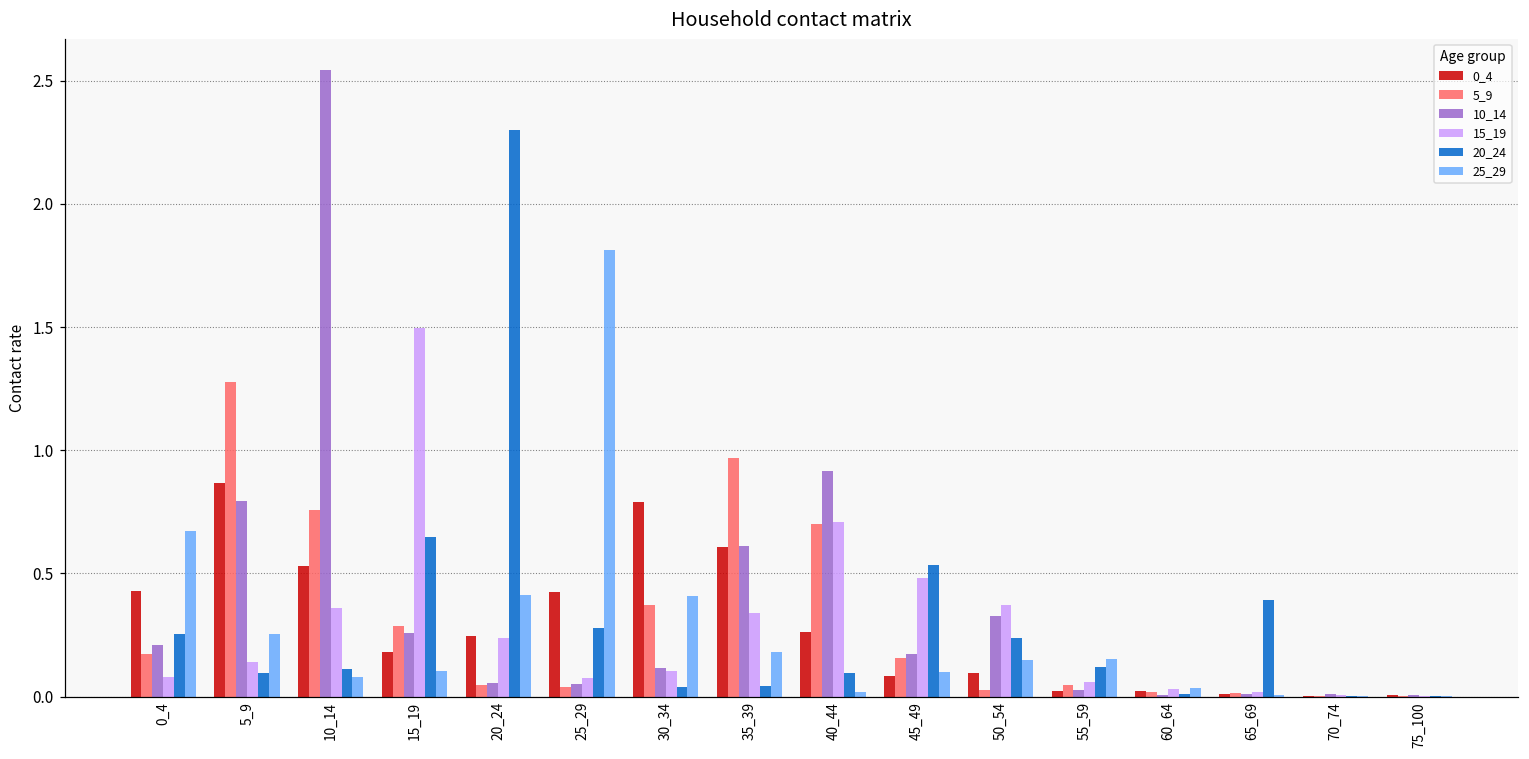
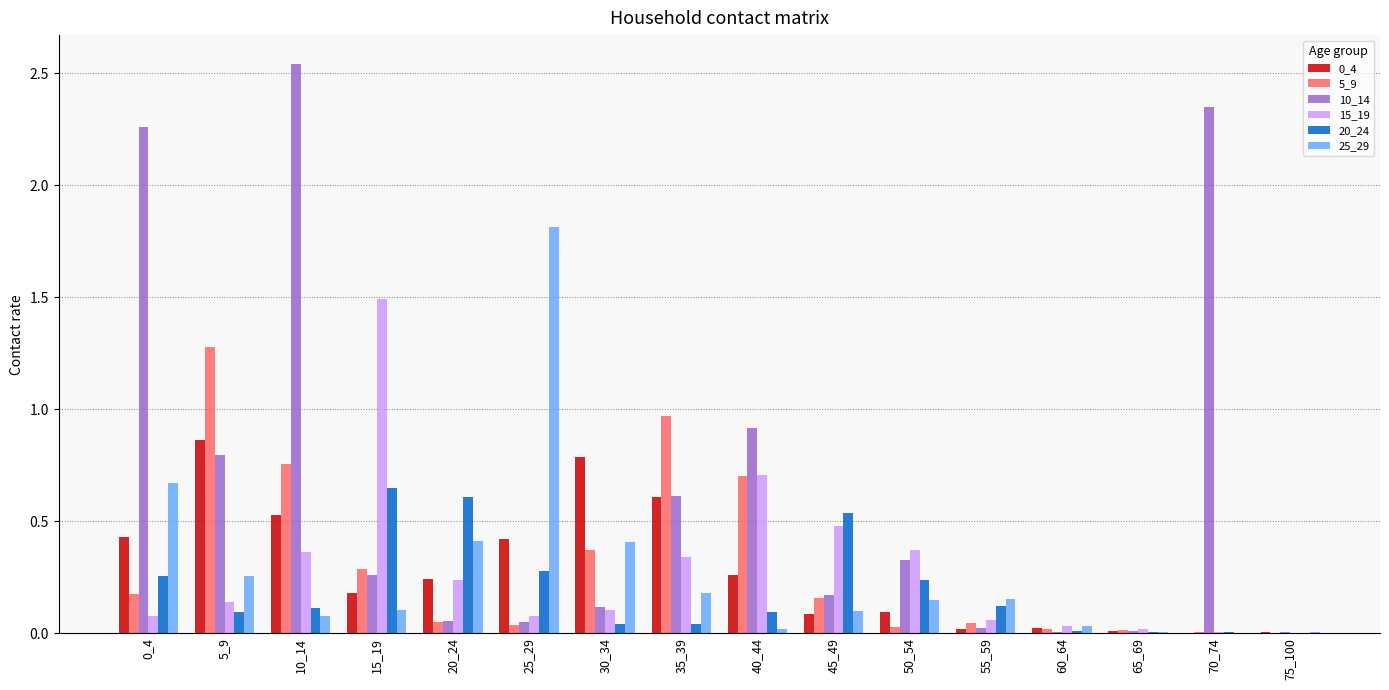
10_14, 0_4: 0.21 -> 2.26
20_24, 20_24: 2.30 -> 0.61
20_24, 65_69: 0.39 -> 0.01
10_14, 70_74: 0.01 -> 2.35
